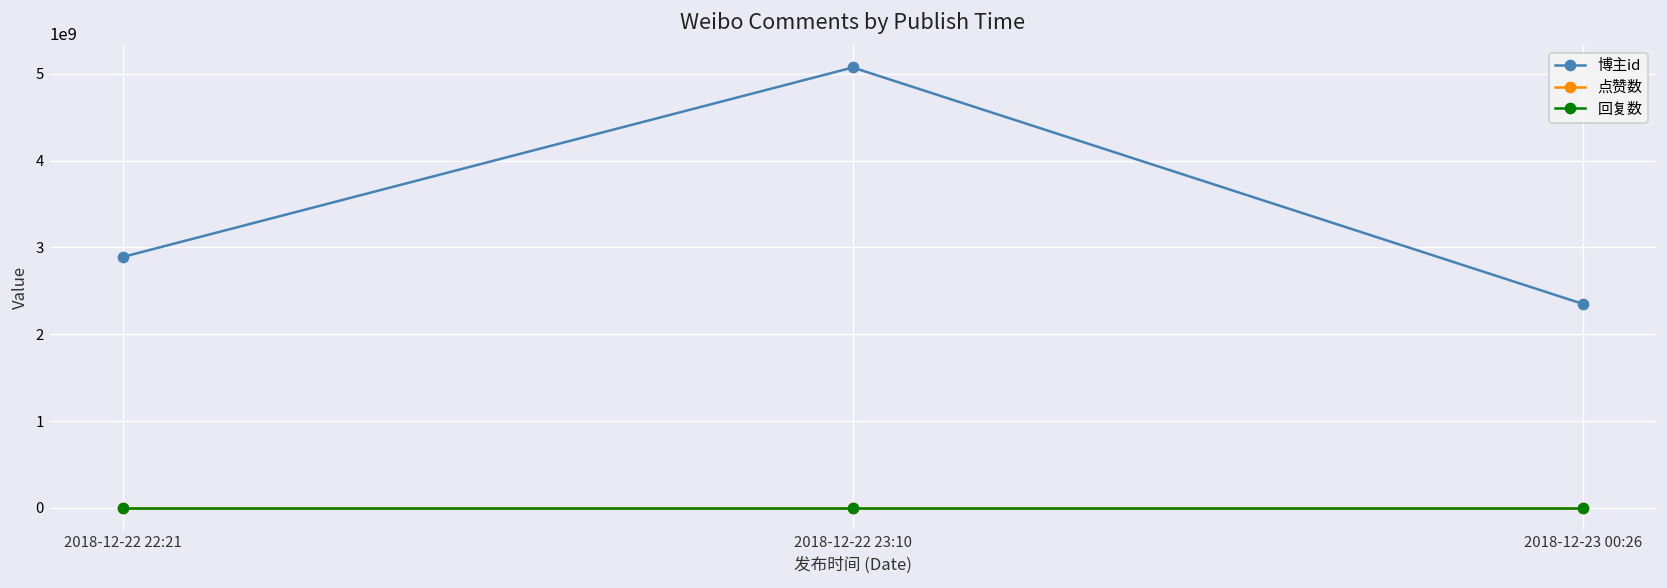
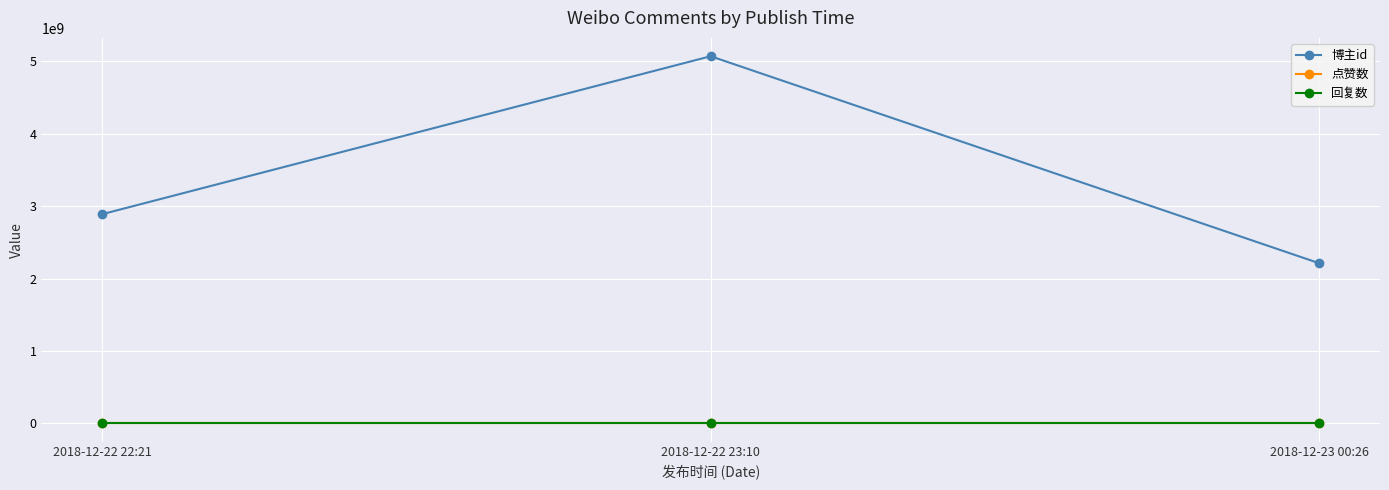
博主id, 2018-12-23 00:26: 2300000000 -> 2200000000
